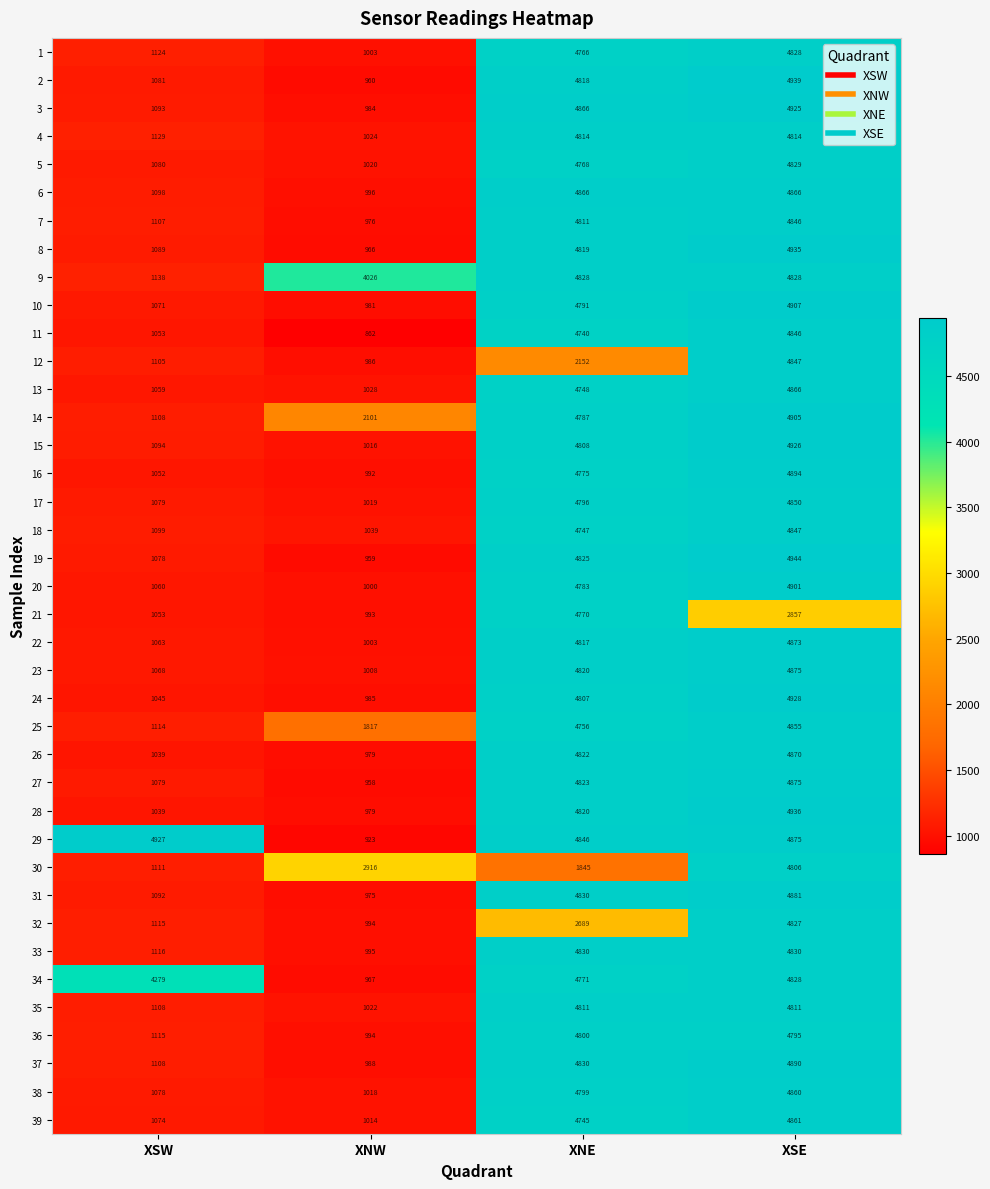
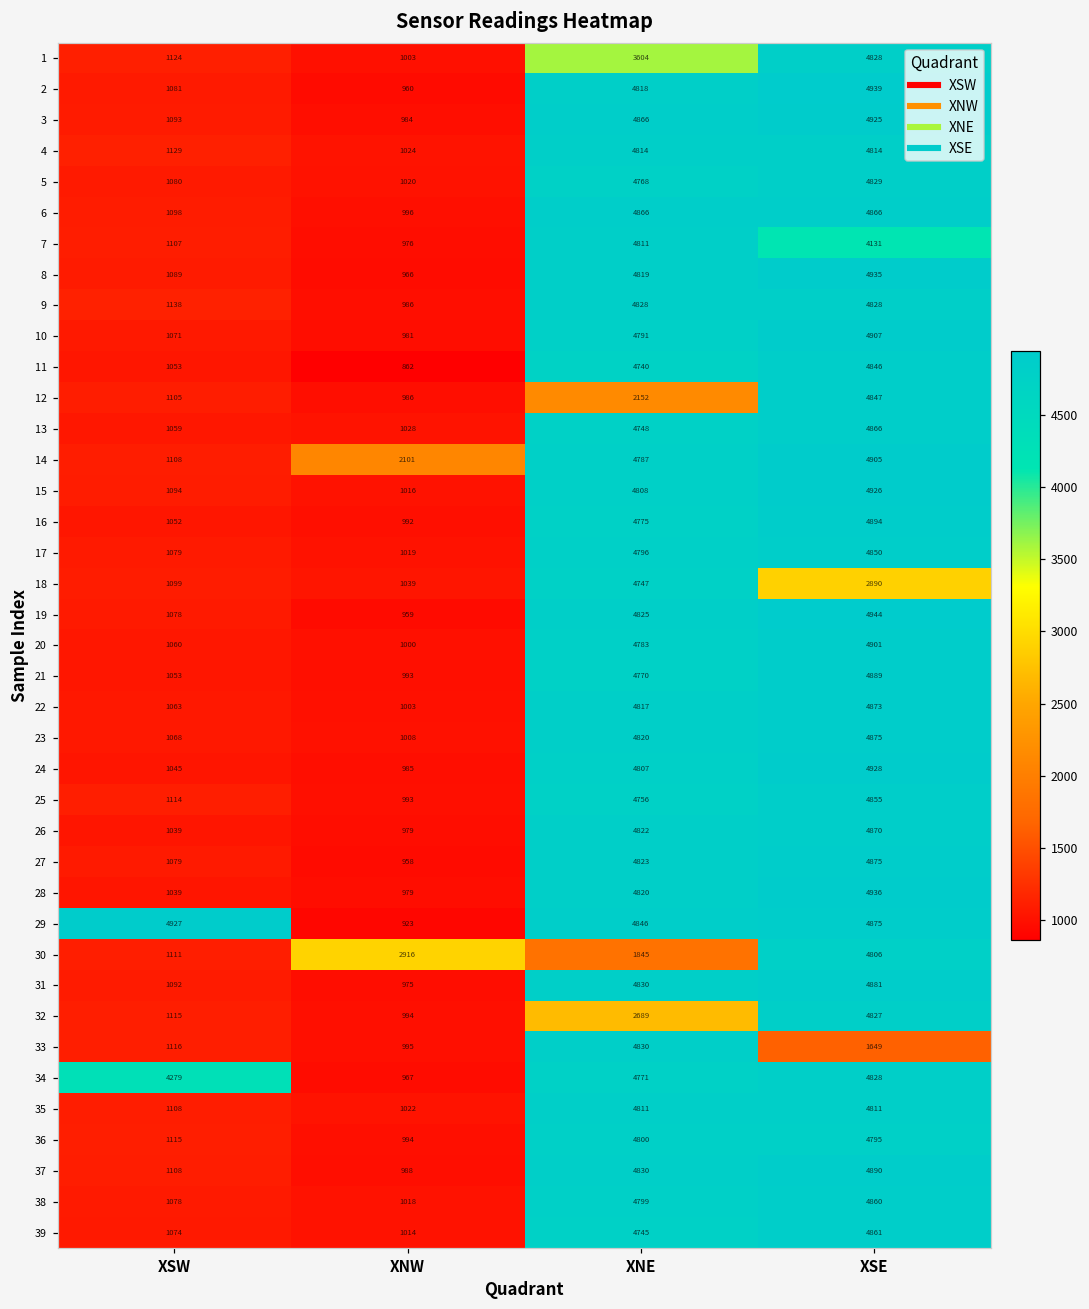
1, XNE: 4766 -> 3604
7, XSE: 4846 -> 4131
9, XNW: 4026 -> 986
18, XSE: 4847 -> 2890
21, XSE: 2857 -> 4889
25, XNW: 1817 -> 993
33, XSE: 4830 -> 1649
